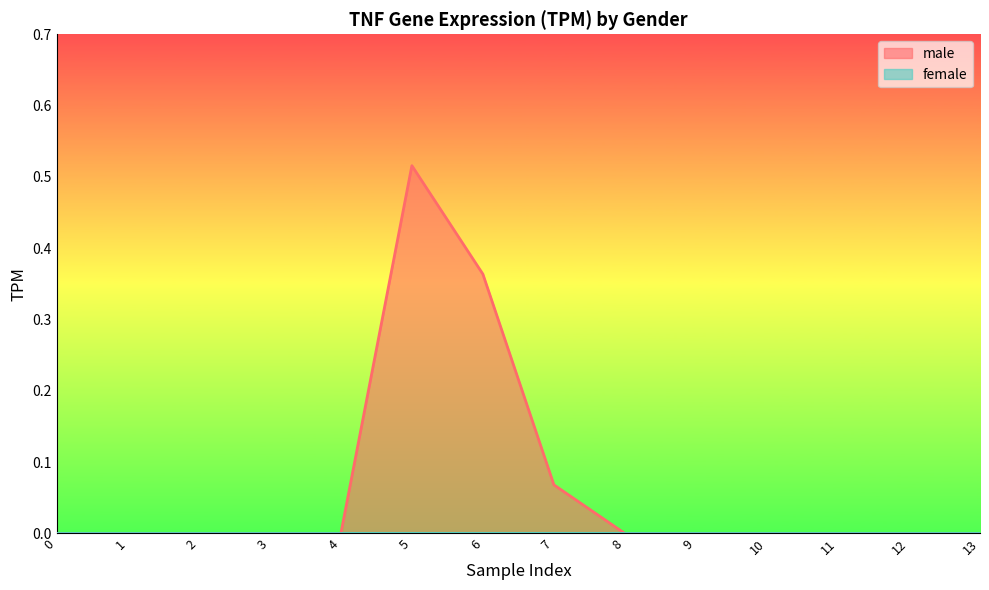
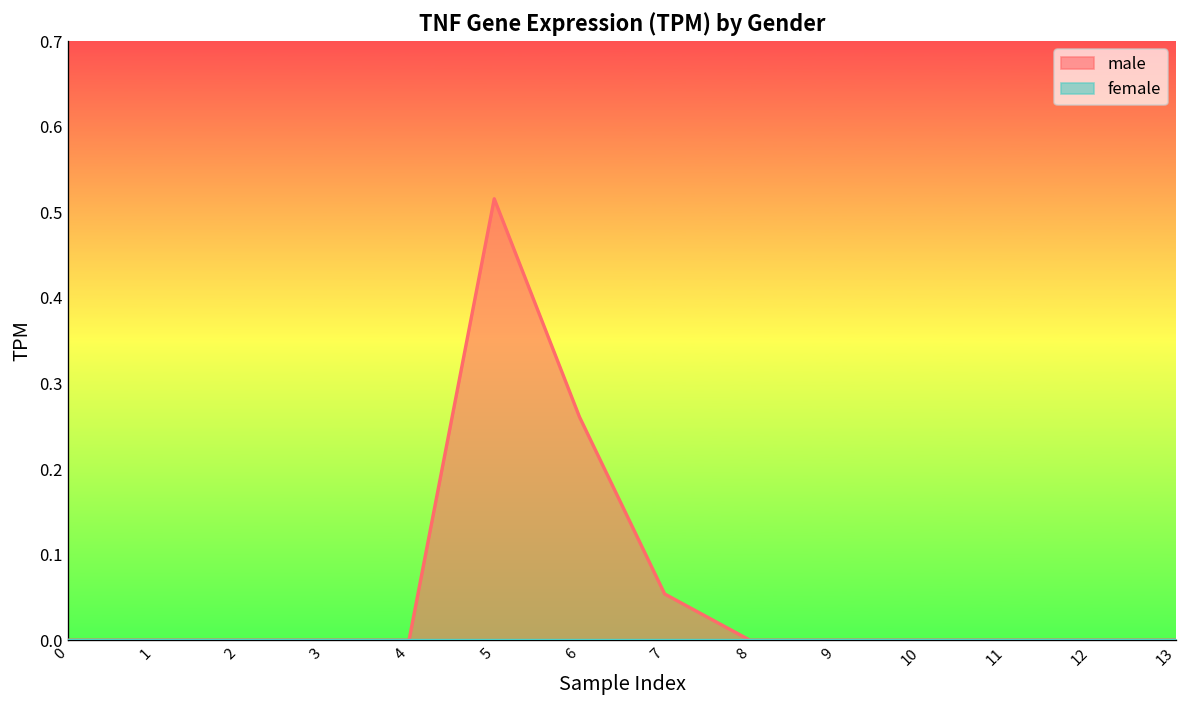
male, 6: 0.36 -> 0.26
male, 7: 0.07 -> 0.05
